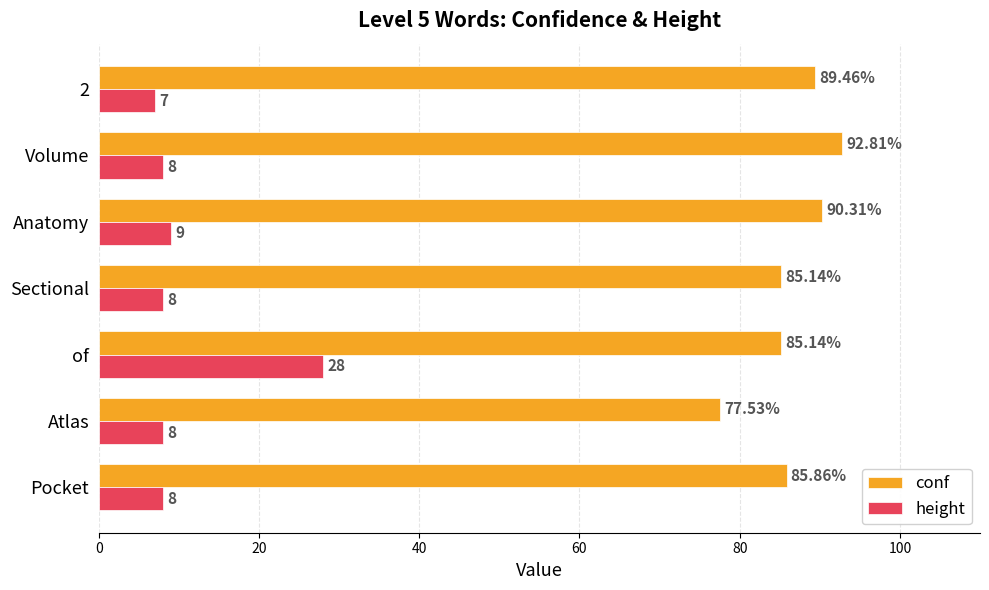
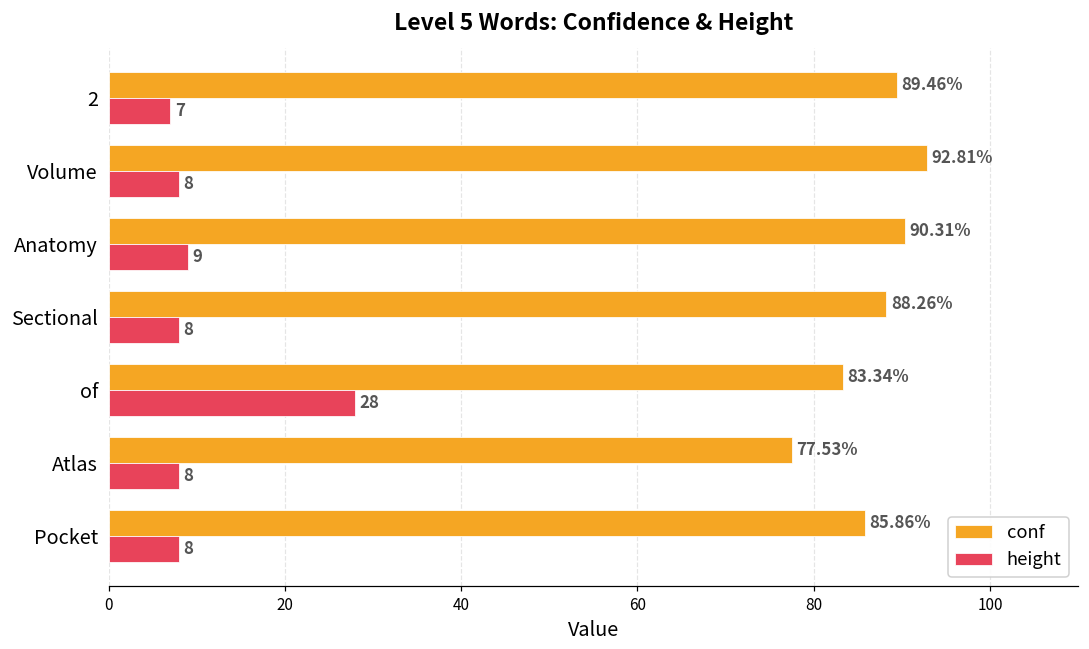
conf, Sectional: 85.14% -> 88.26%
conf, of: 85.14% -> 83.34%
